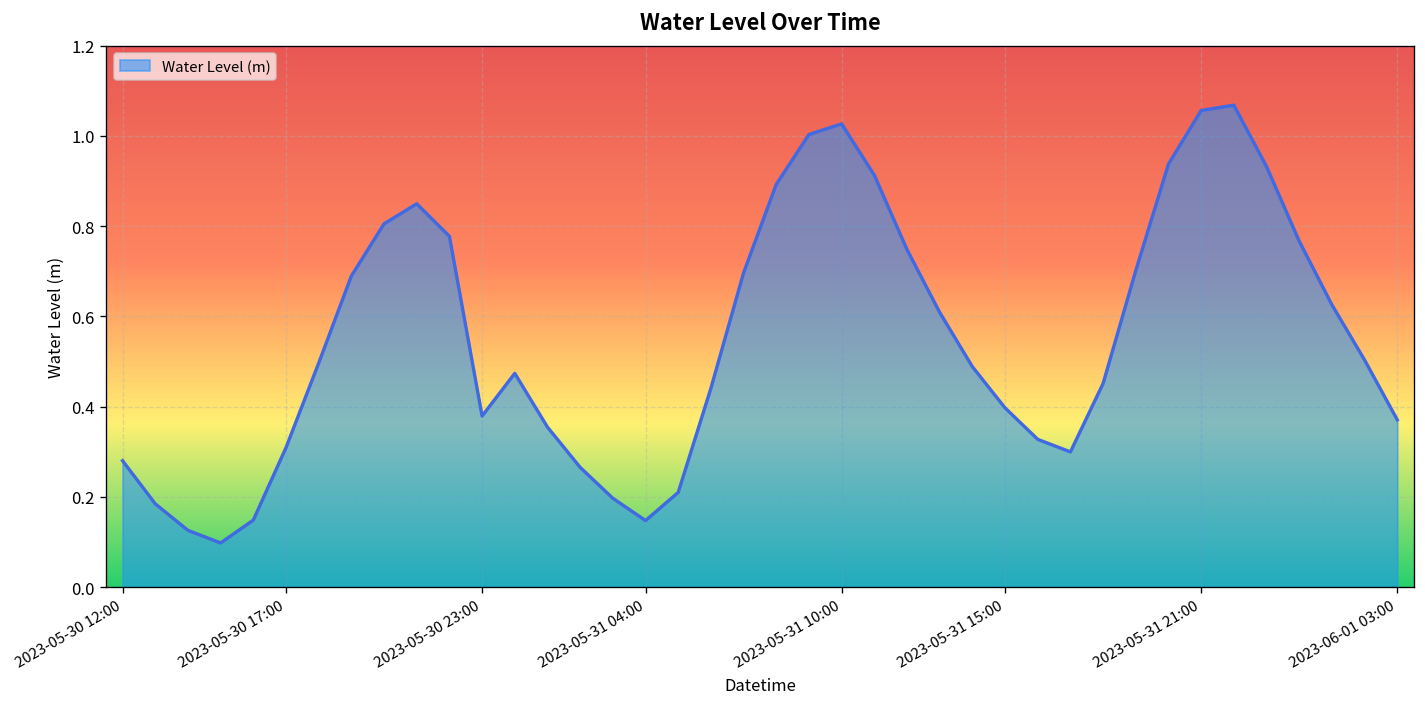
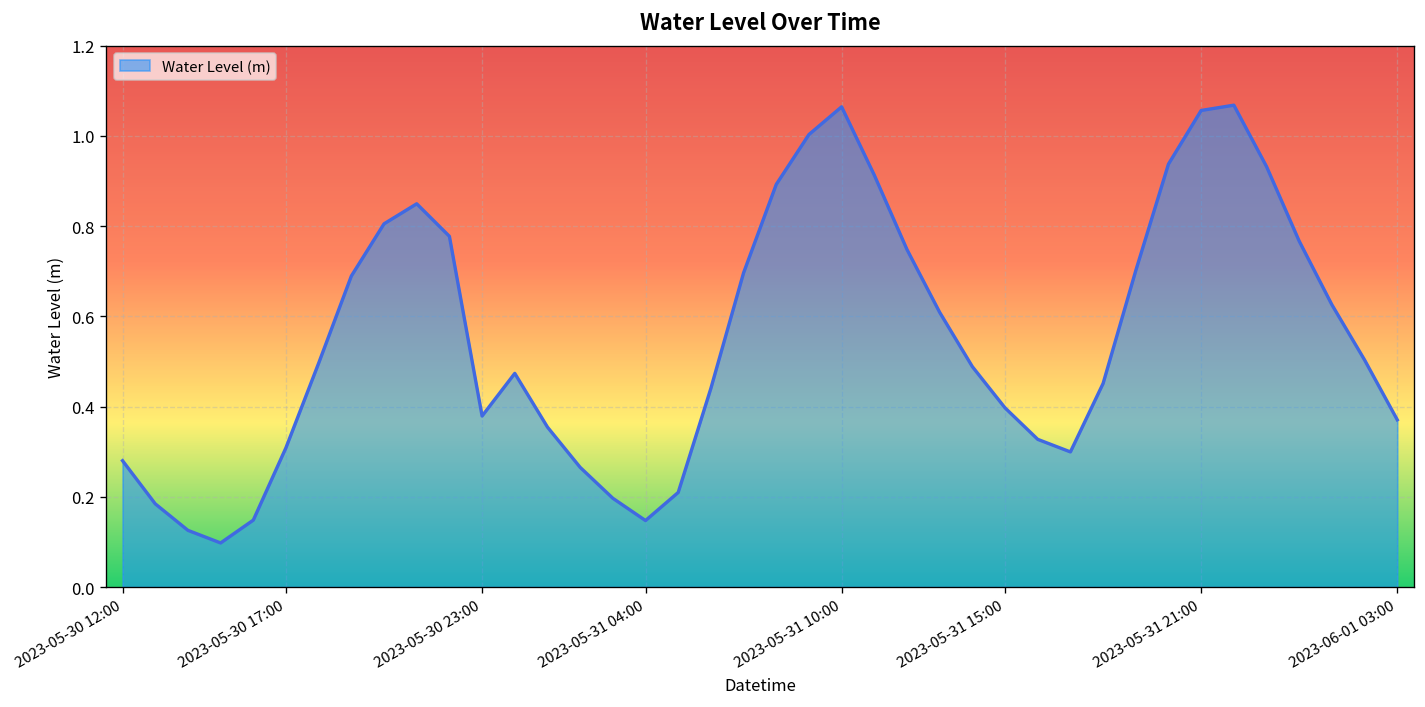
2023-05-31 10:00: 1.03 -> 1.06
